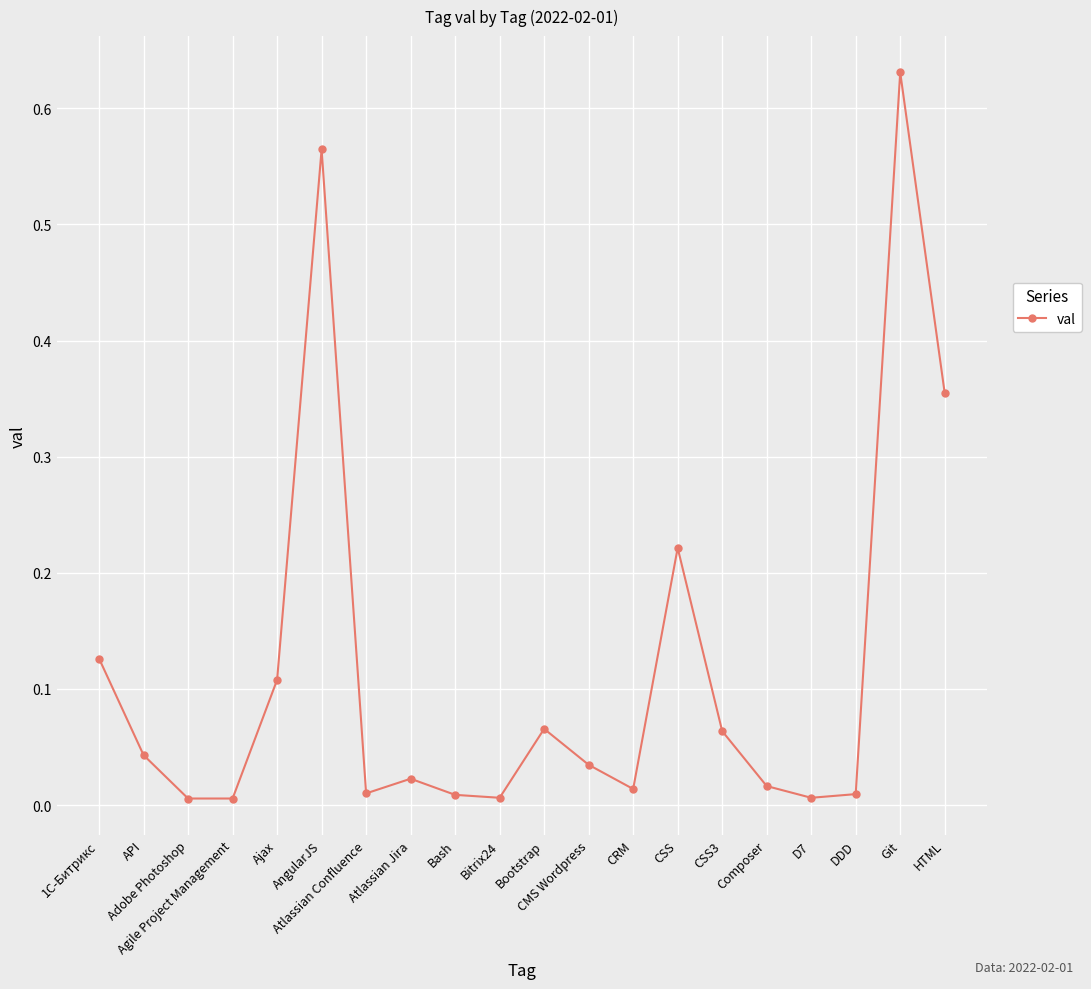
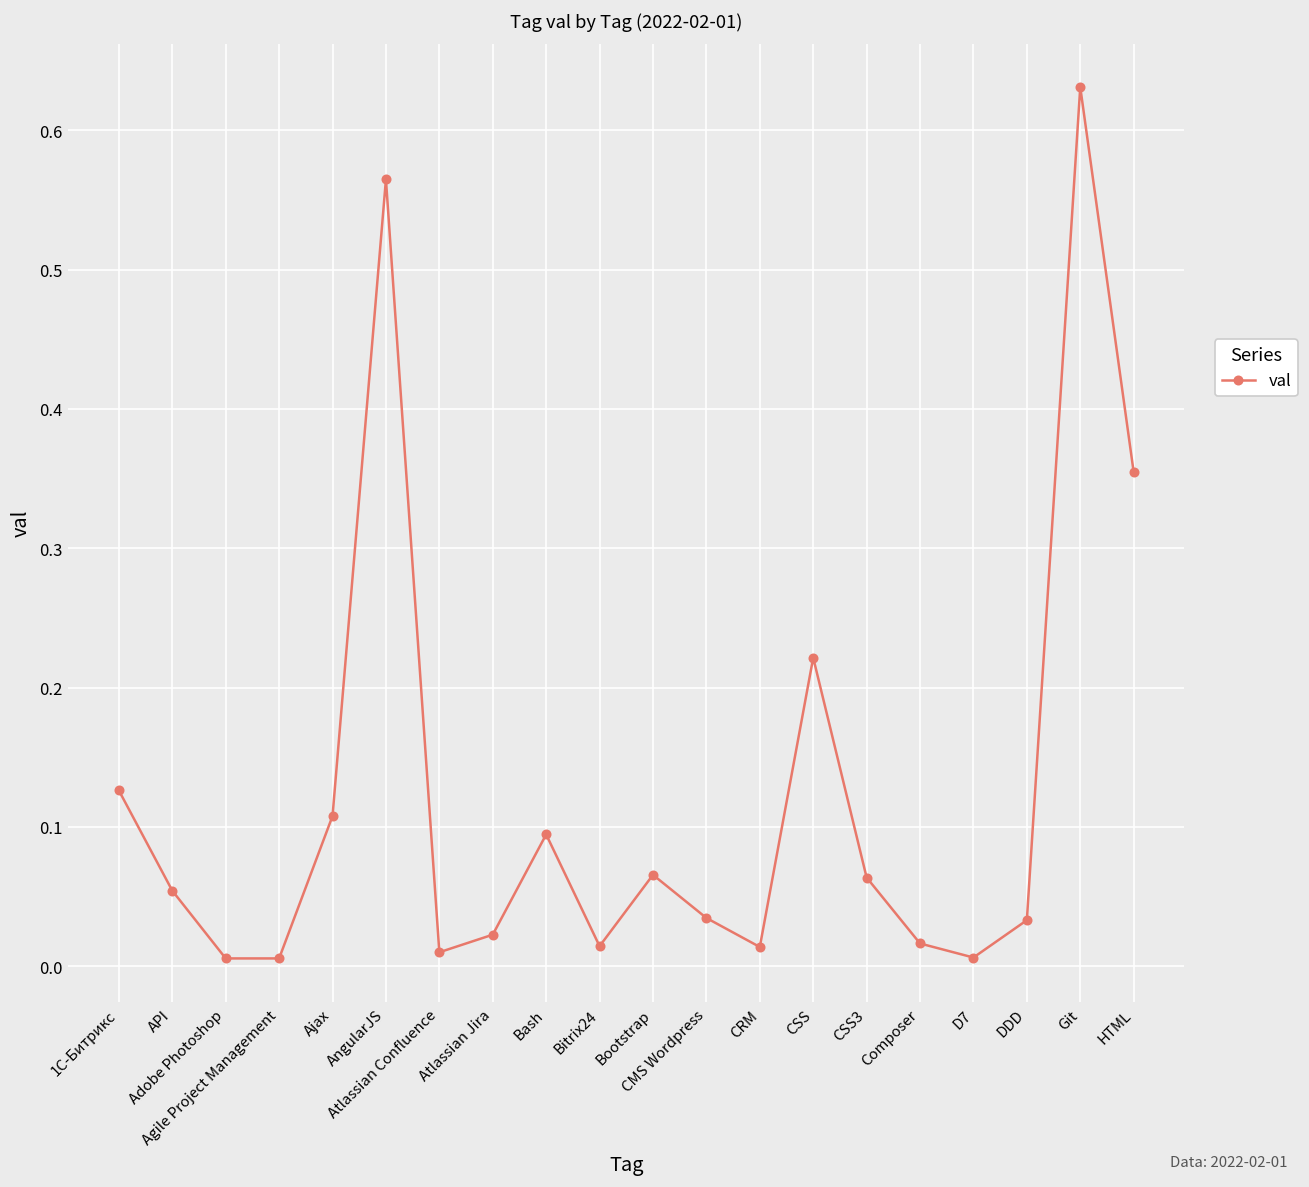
API: 0.043 -> 0.054
Bash: 0.009 -> 0.095
Bitrix24: 0.006 -> 0.014
DDD: 0.009 -> 0.033
